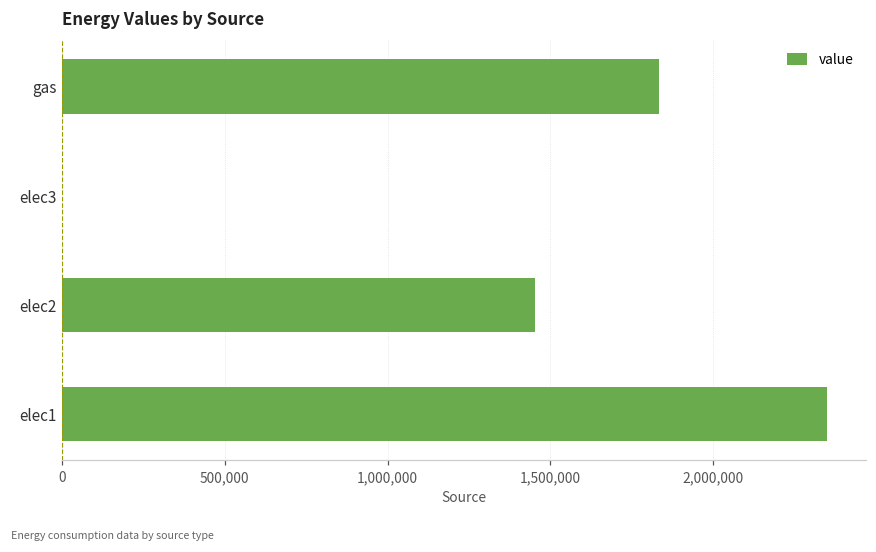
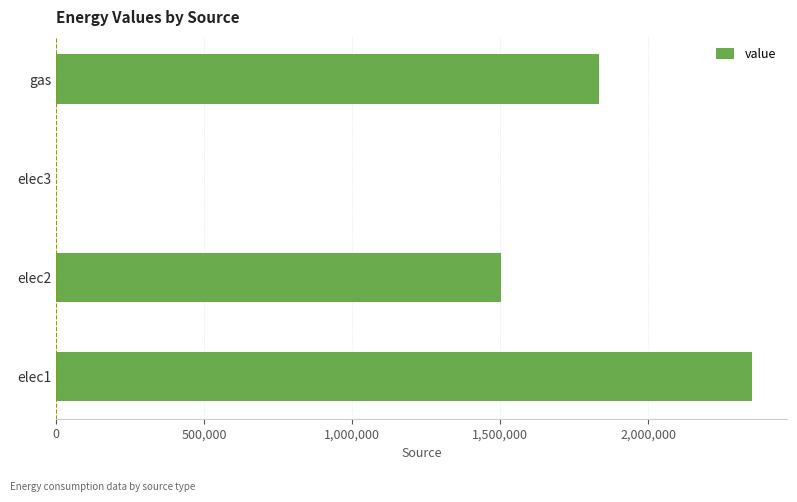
elec2: 1,450,000 -> 1,500,000
